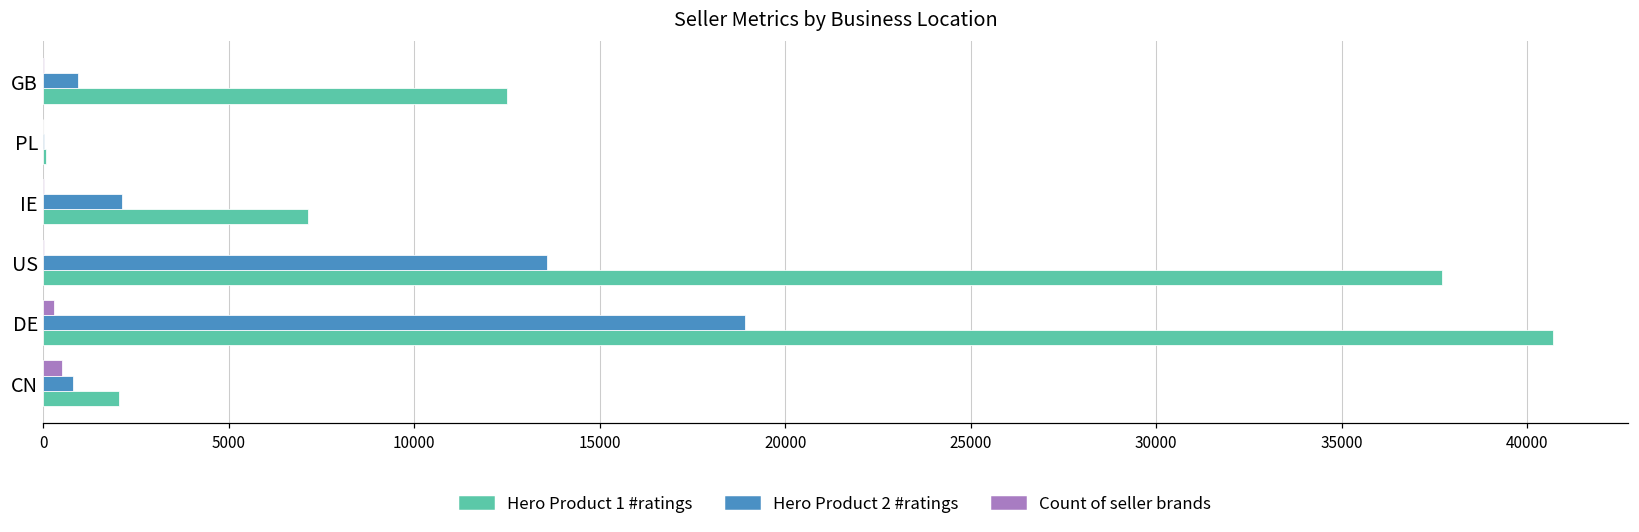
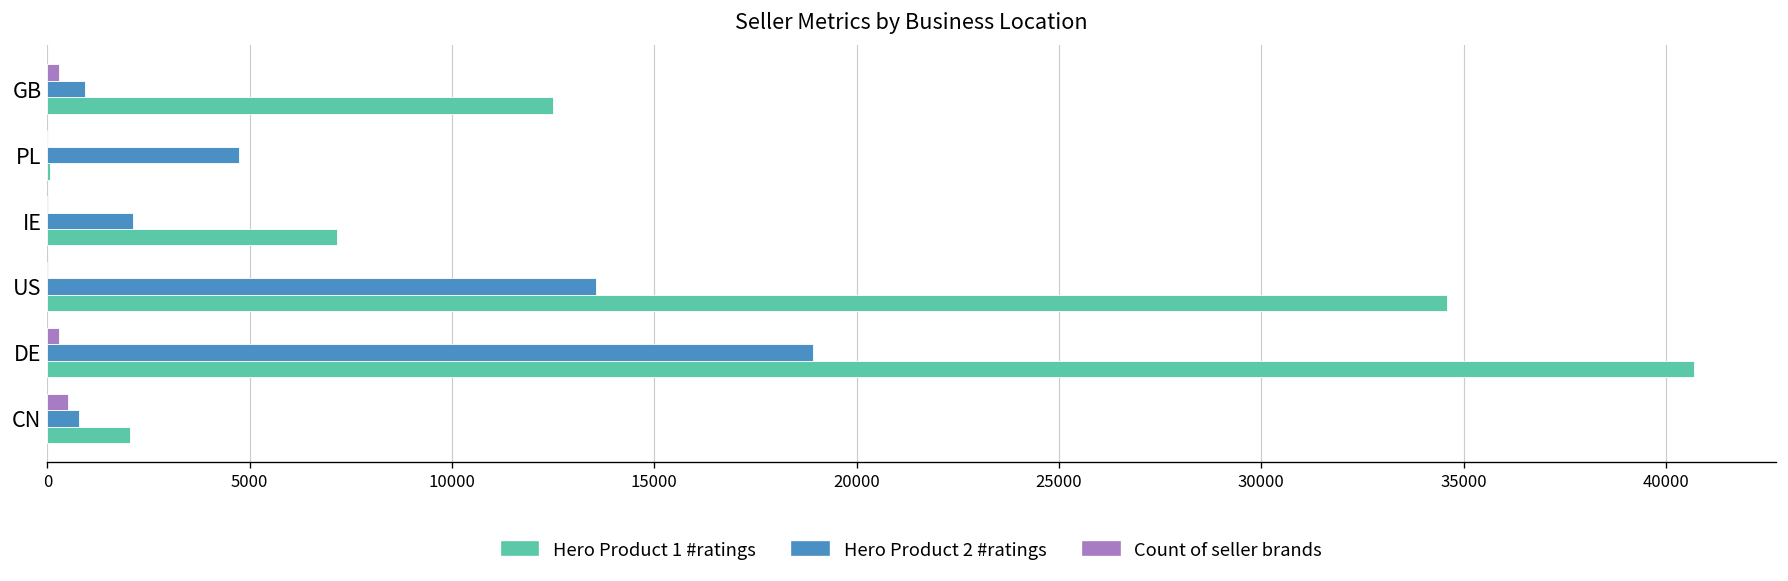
Count of seller brands, GB: 0 -> 300
Hero Product 2 #ratings, PL: 0 -> 4700
Hero Product 1 #ratings, US: 37700 -> 34600
